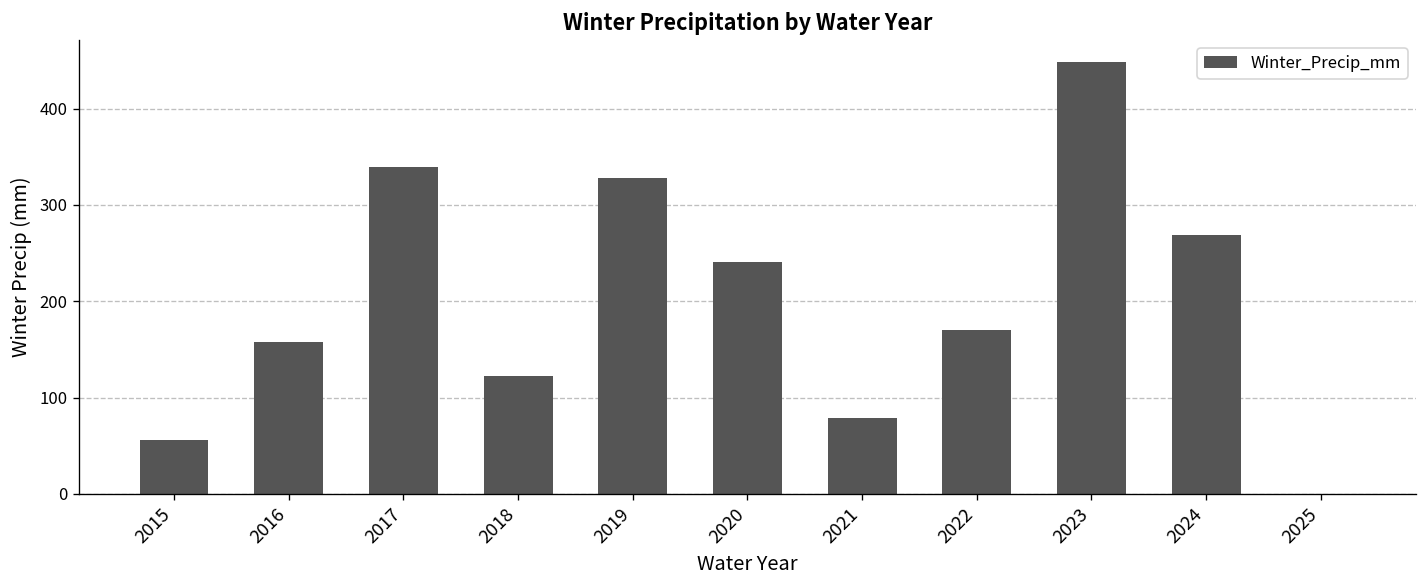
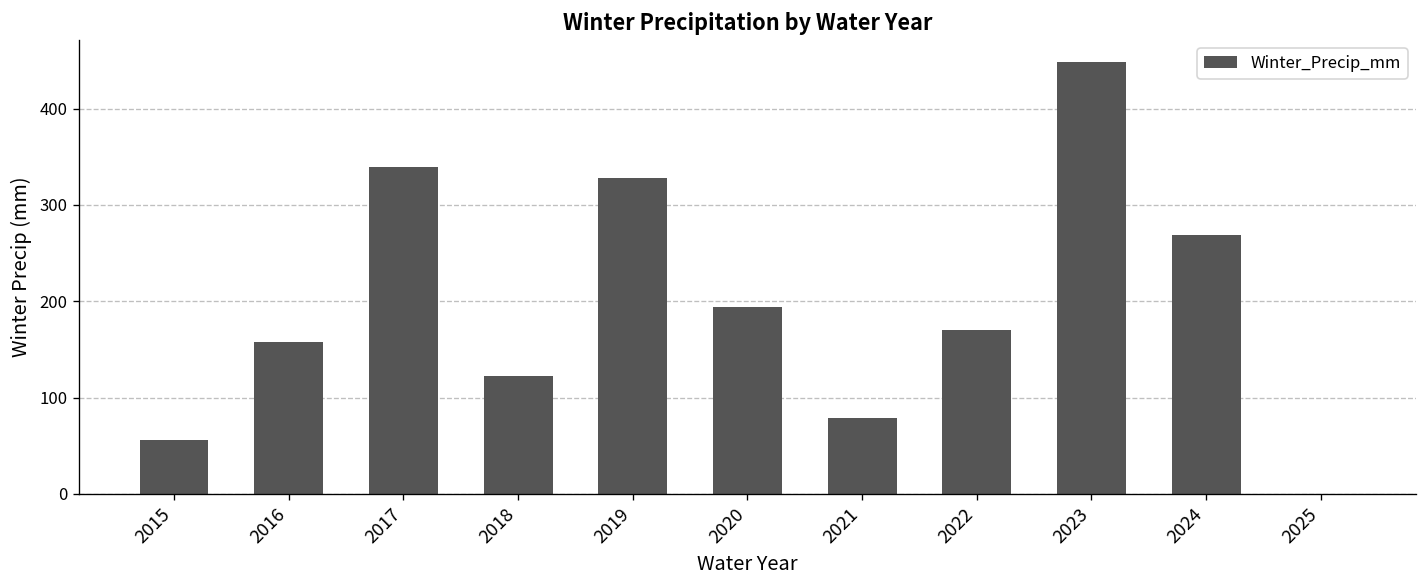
2020: 240 -> 190
